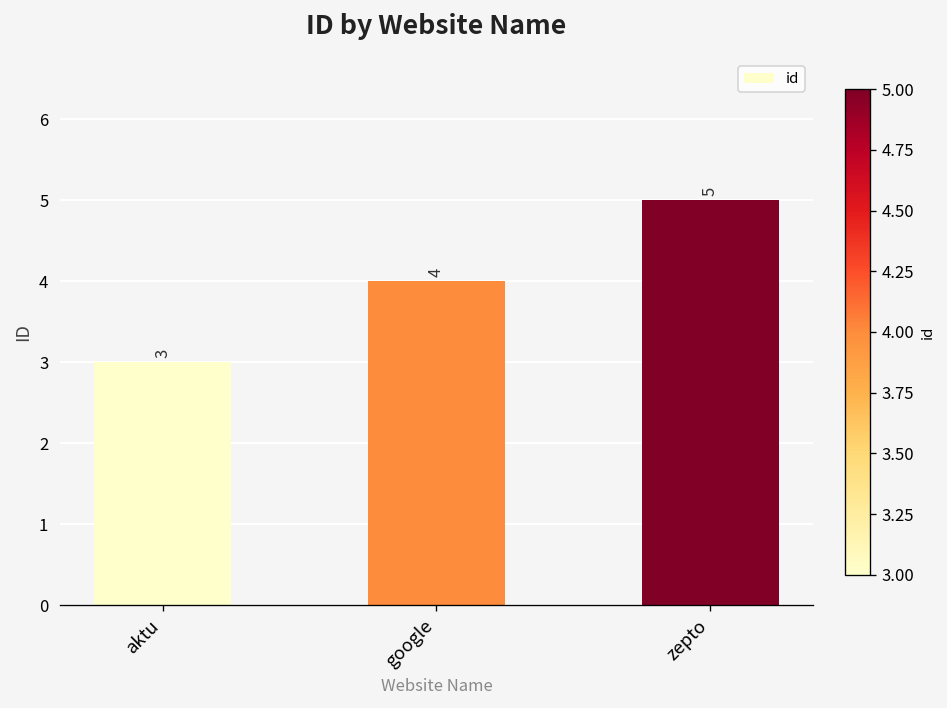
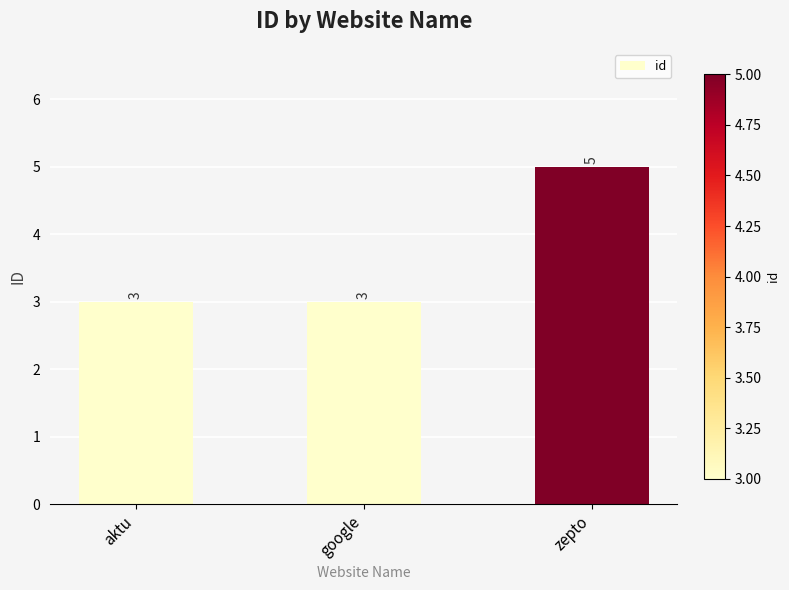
google: 4 -> 3
